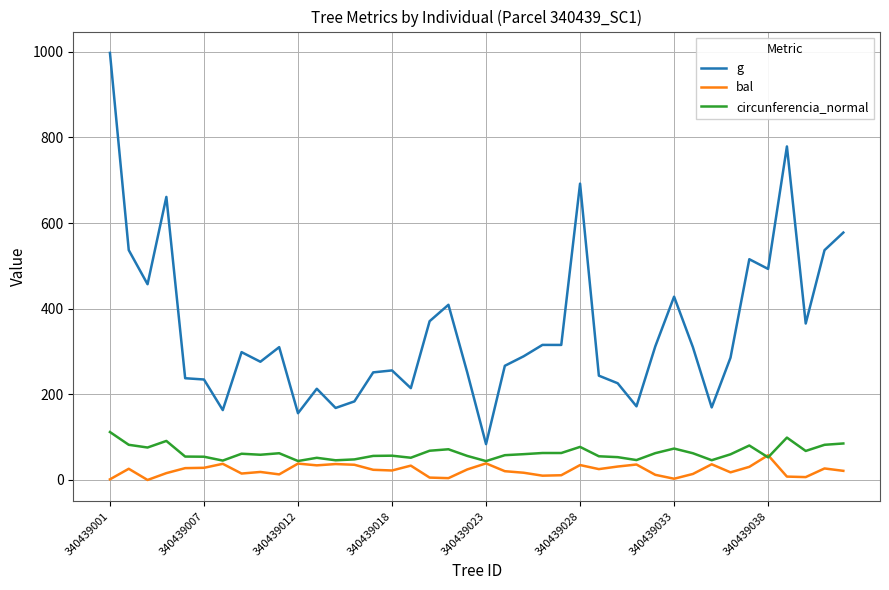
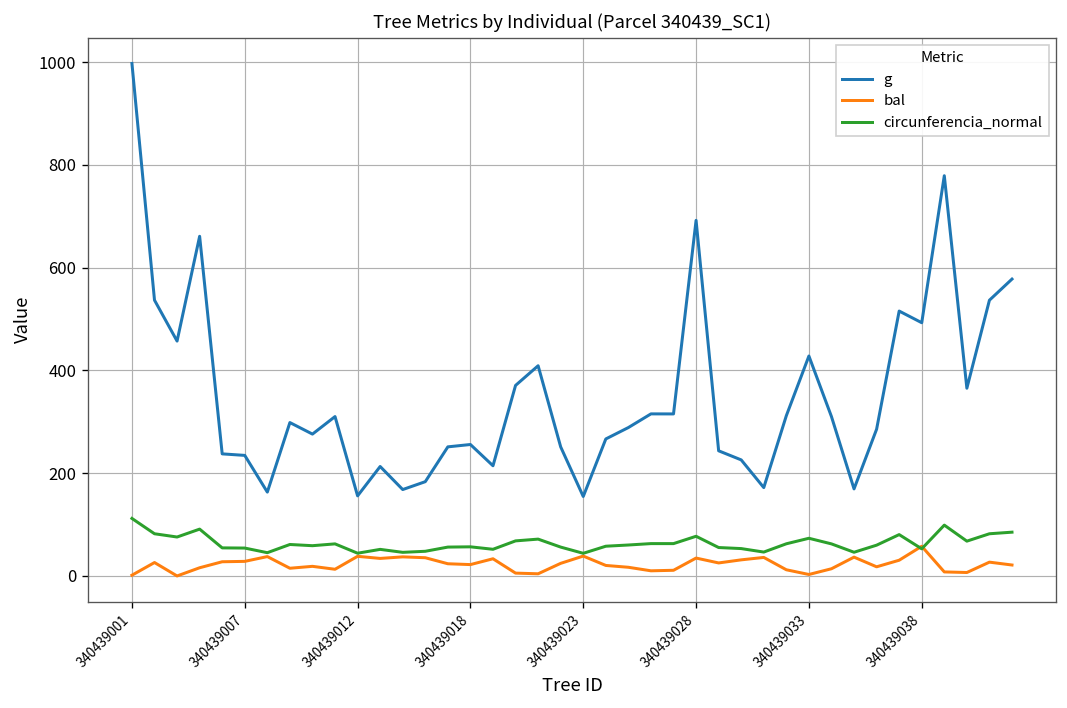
g, 340439023: 80 -> 150
